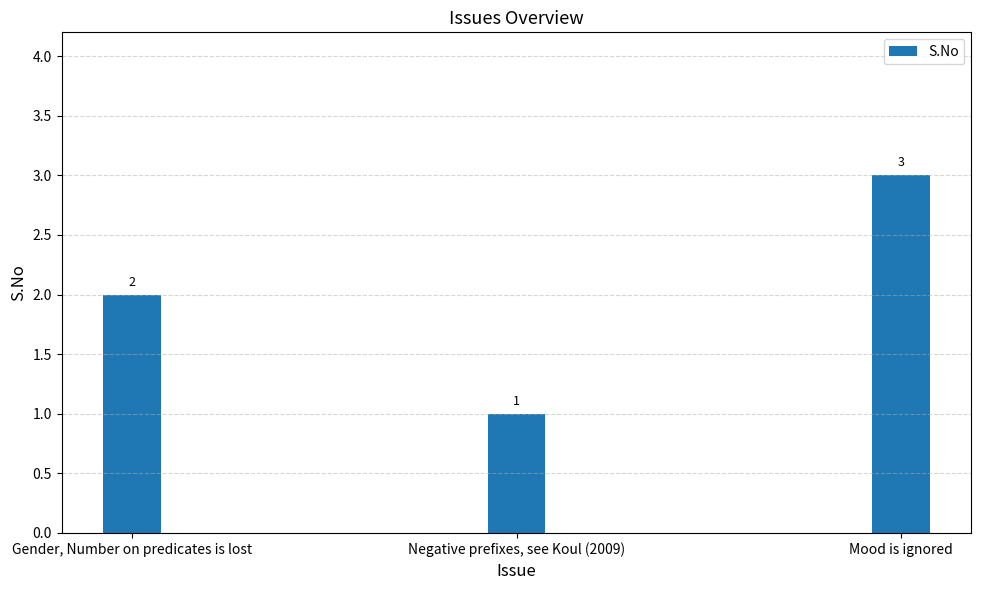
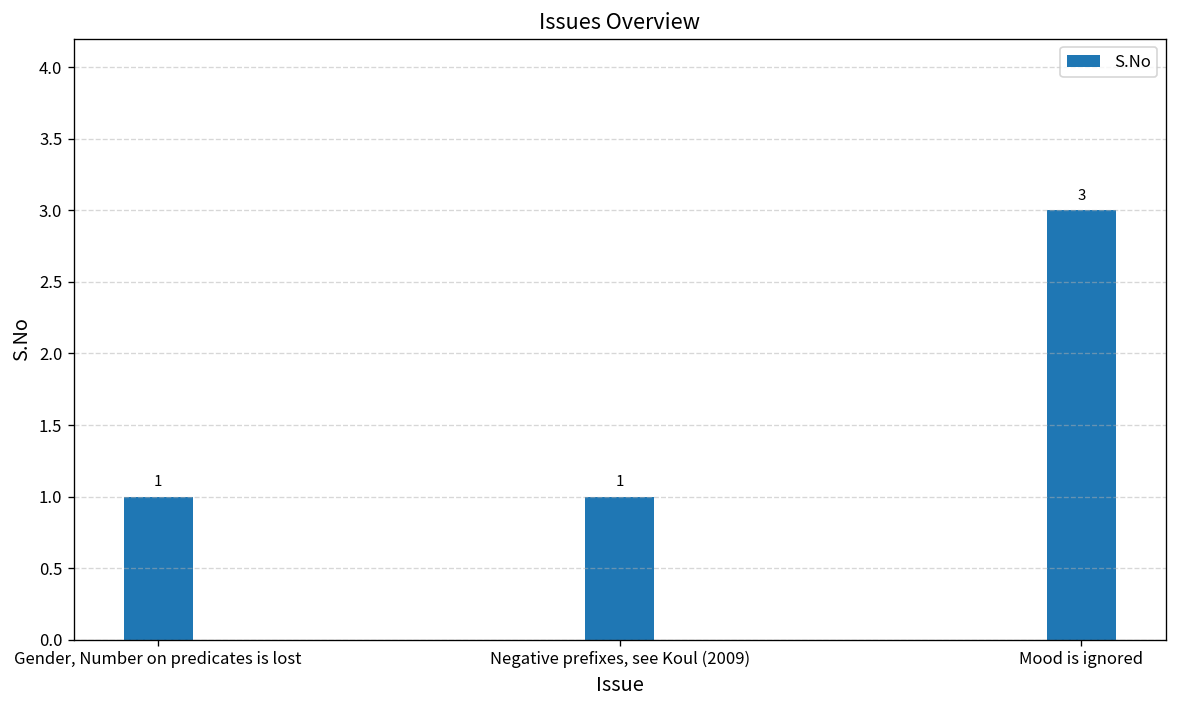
Gender, Number on predicates is lost: 2 -> 1
